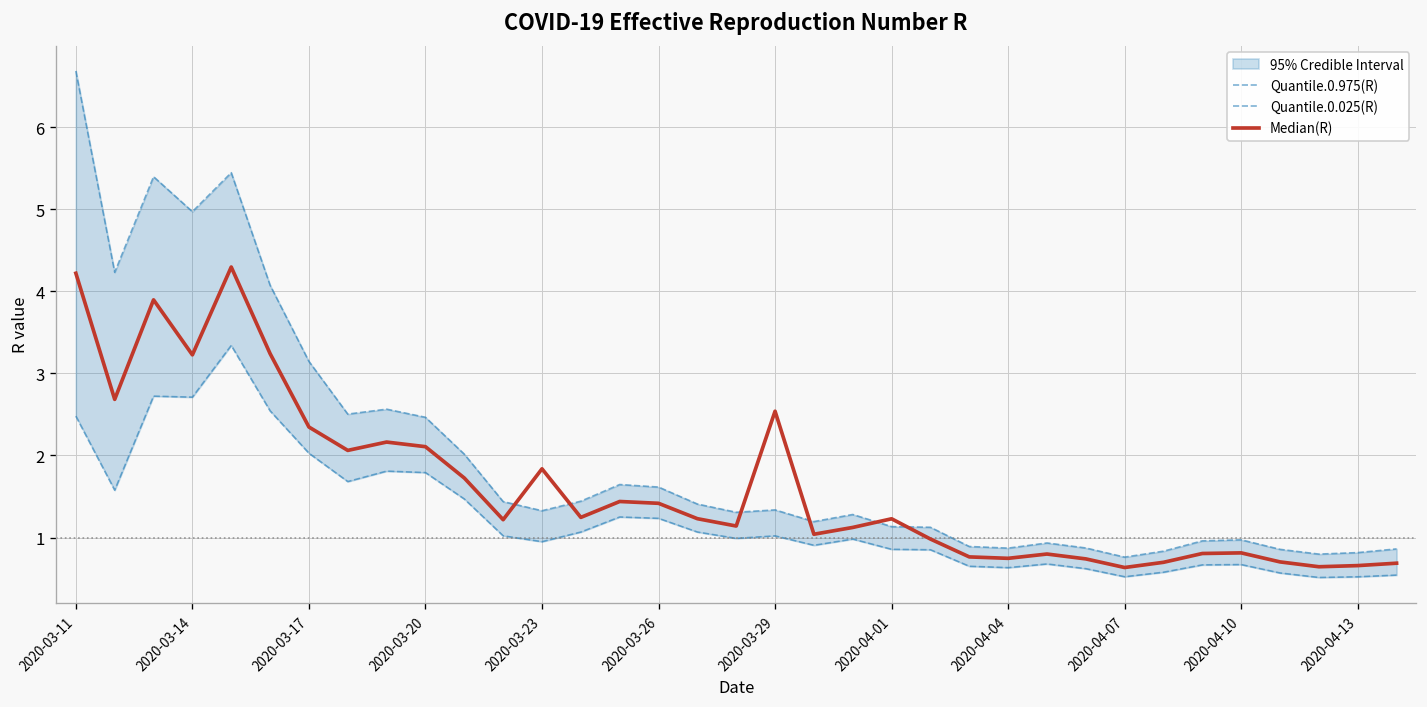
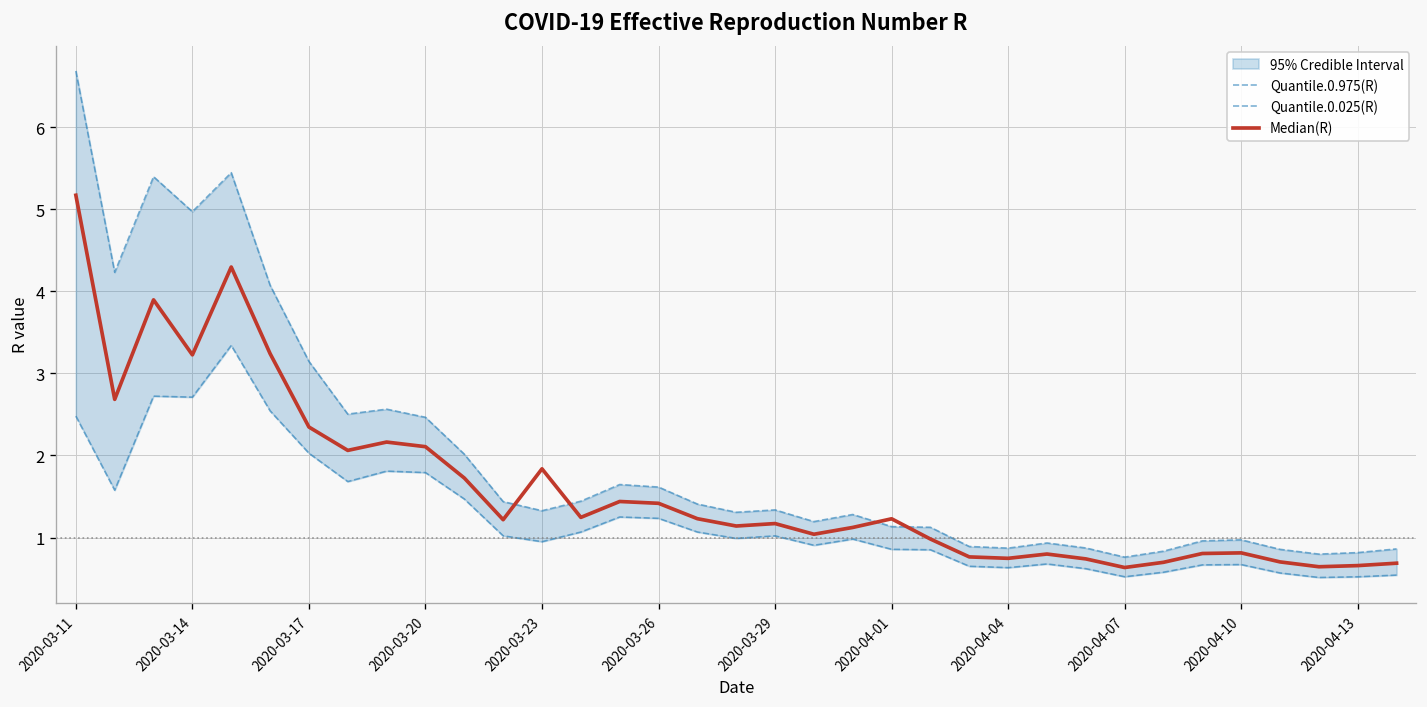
Median(R), 2020-03-11: 4.2 -> 5.2
Median(R), 2020-03-29: 2.5 -> 1.2
